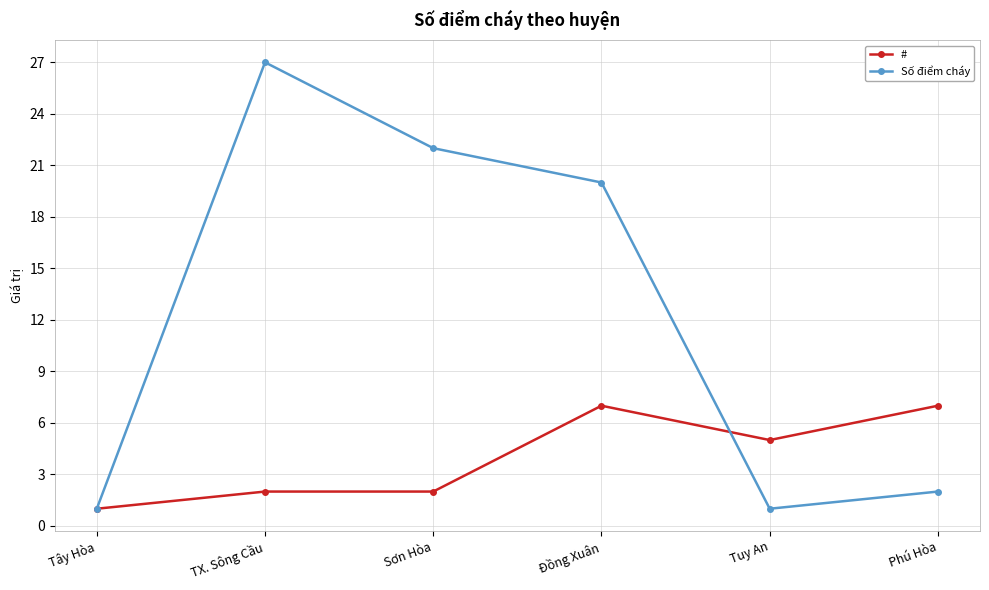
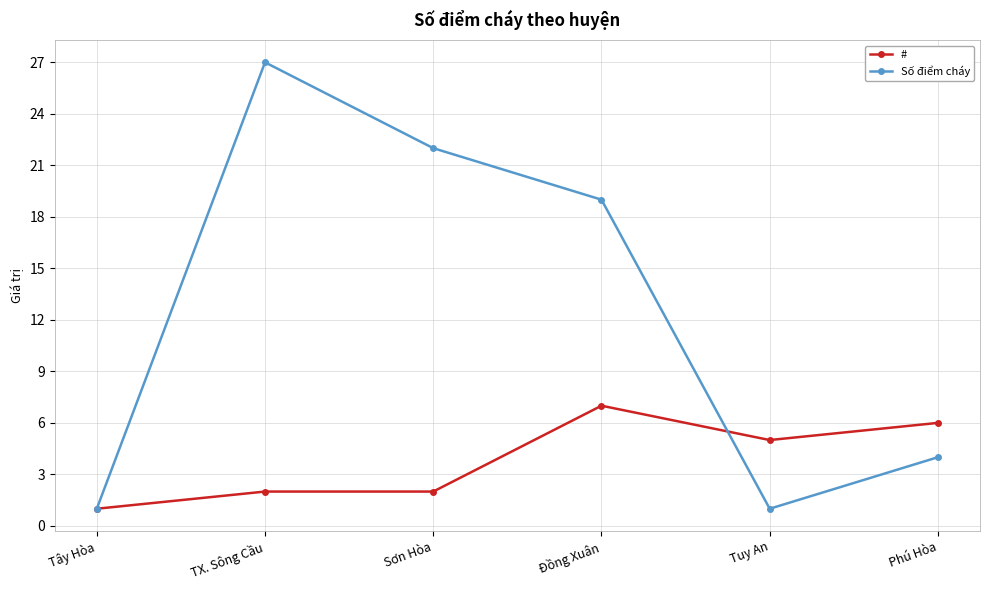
Số điểm cháy, Đồng Xuân: 20 -> 19
#, Phú Hòa: 7 -> 6
Số điểm cháy, Phú Hòa: 2 -> 4
